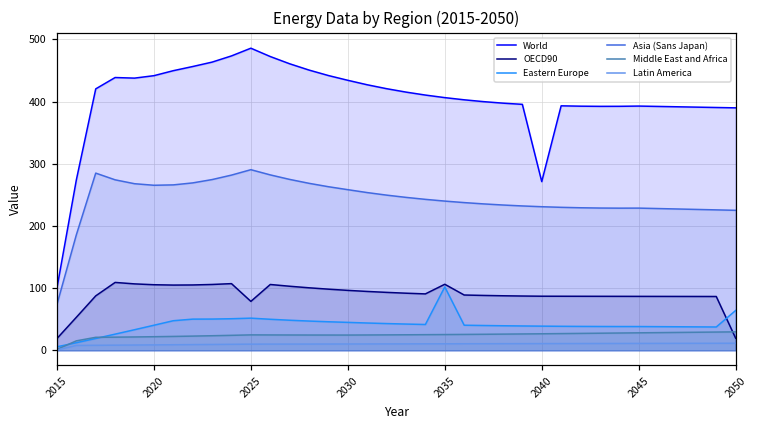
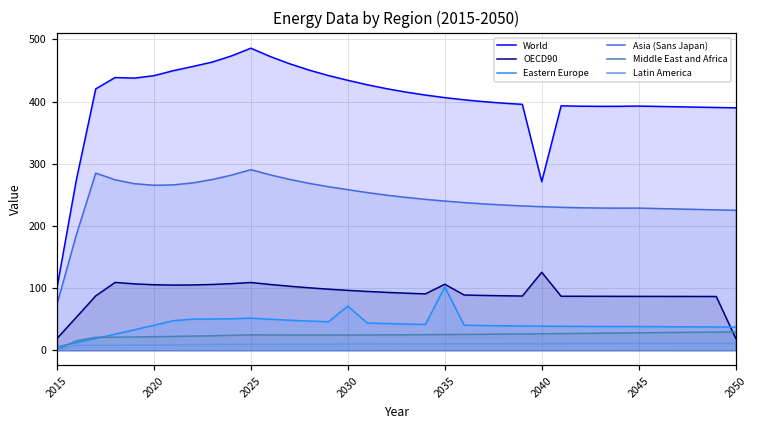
OECD90, 2025: 80 -> 110
Eastern Europe, 2030: 40 -> 70
OECD90, 2040: 90 -> 130
Eastern Europe, 2050: 60 -> 40
